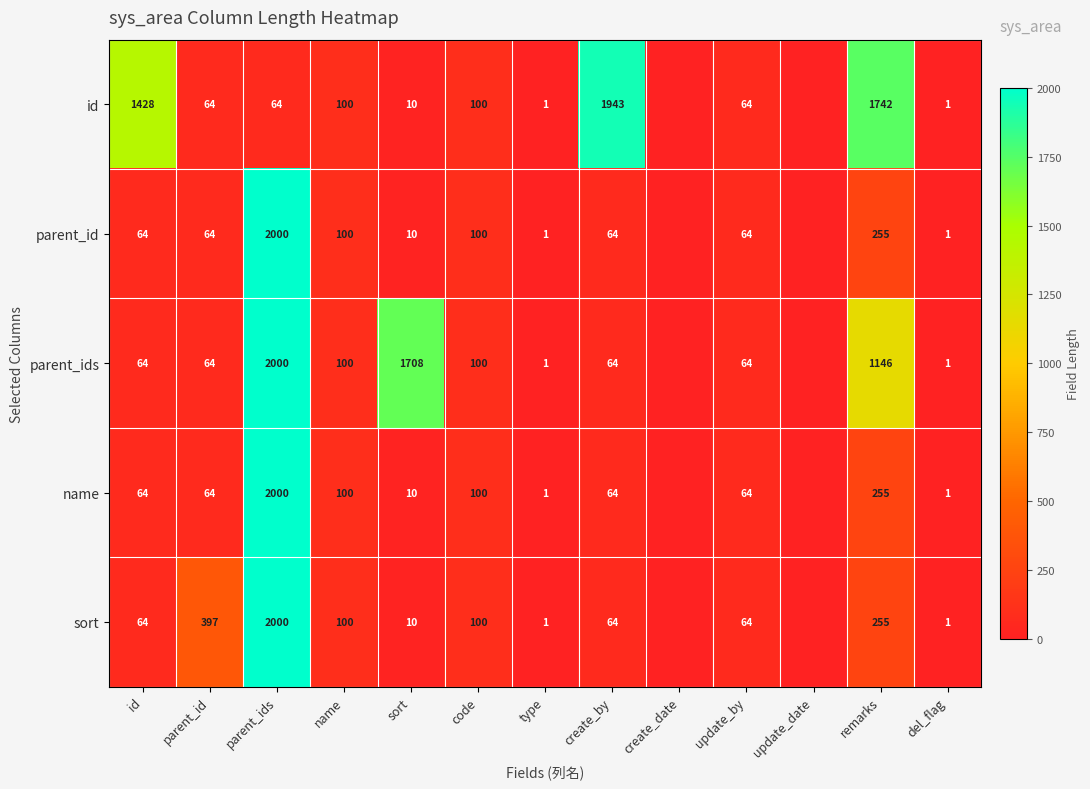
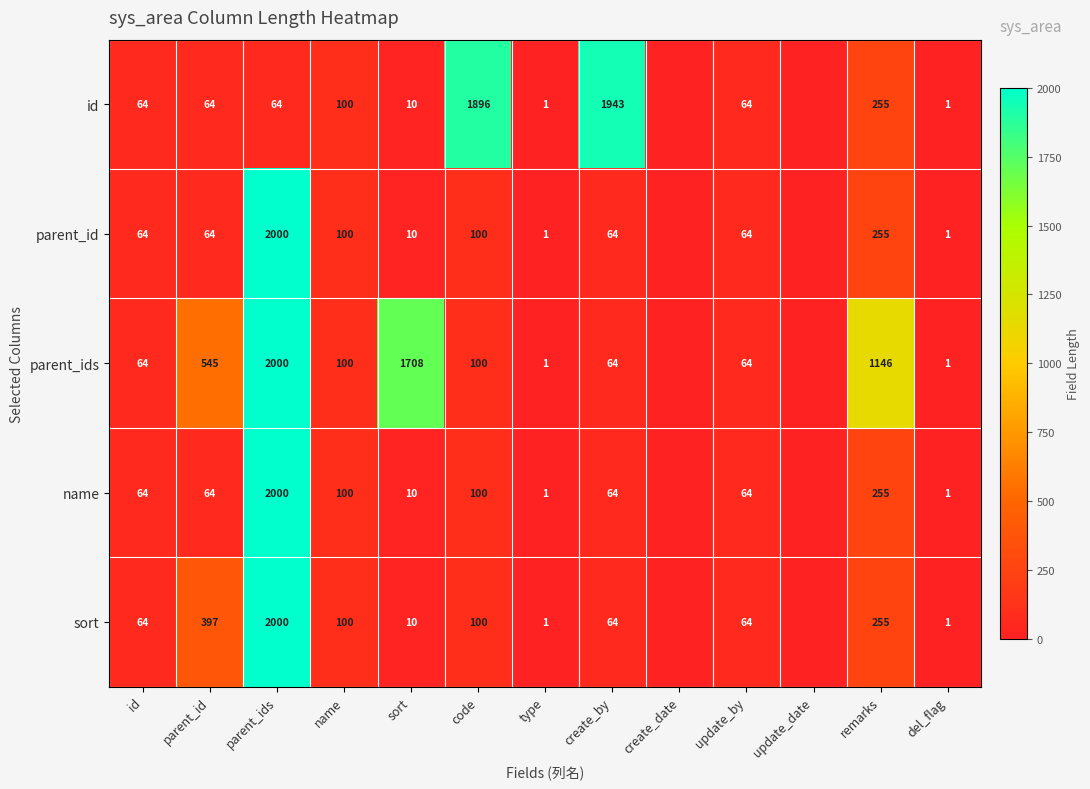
id, id: 1428 -> 64
id, code: 100 -> 1896
id, remarks: 1742 -> 255
parent_ids, parent_id: 64 -> 545
